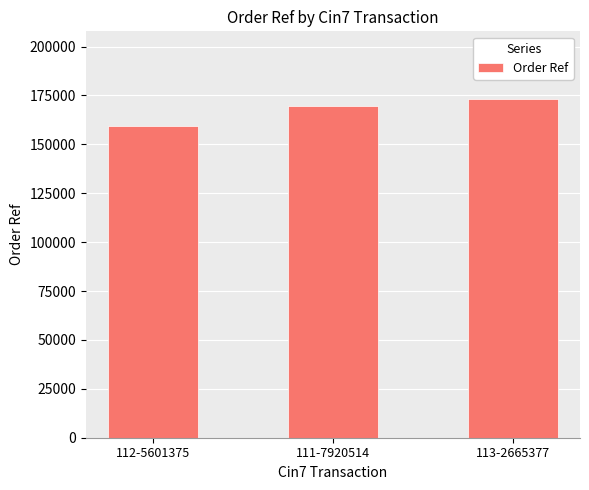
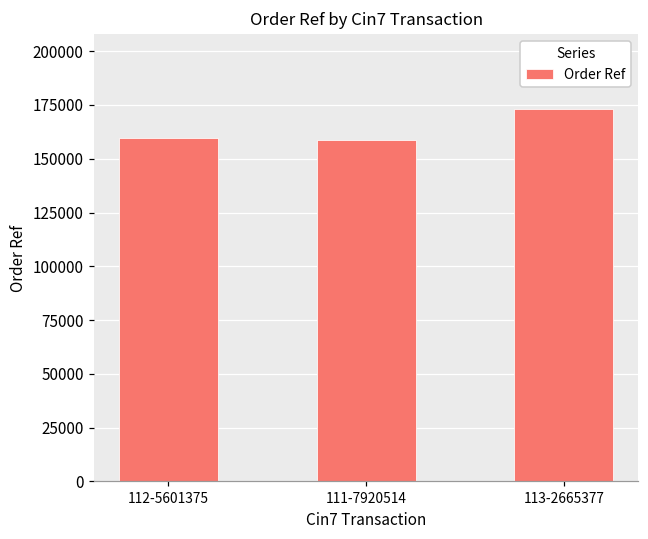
111-7920514: 170000 -> 159000
